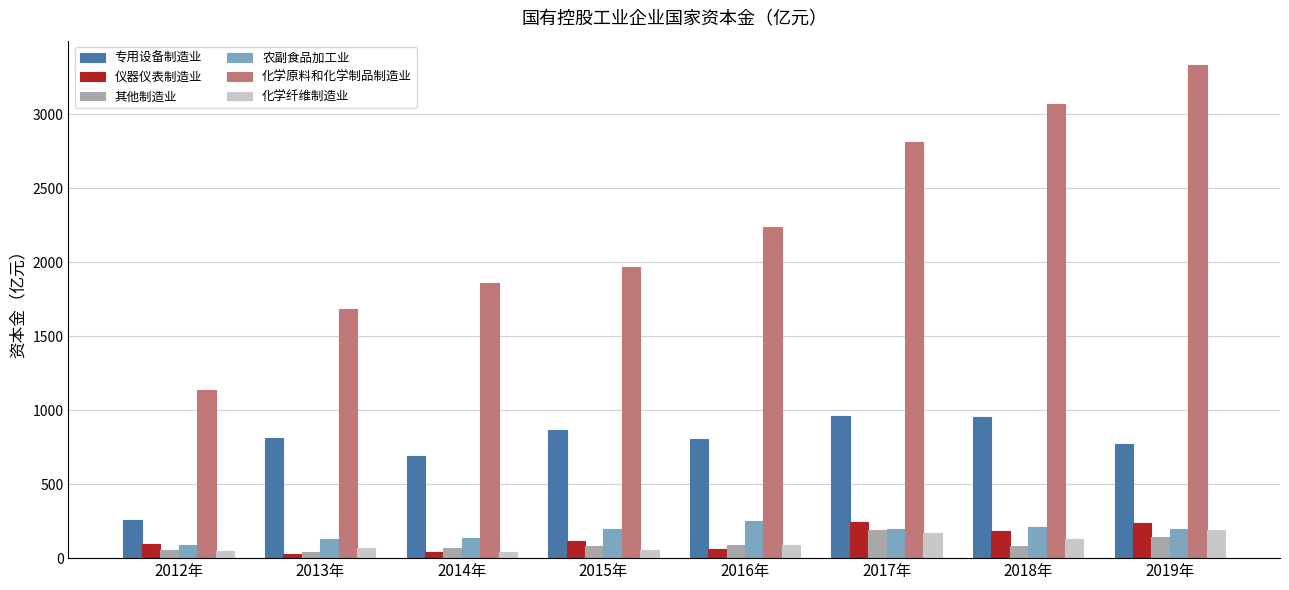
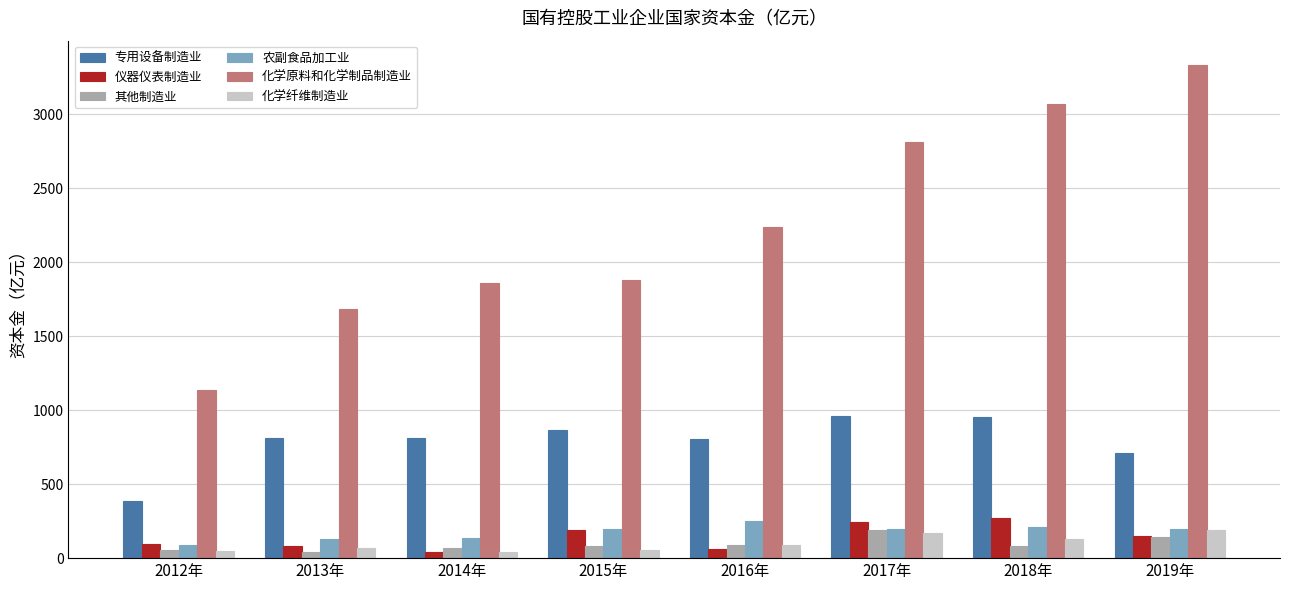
专用设备制造业, 2012年: 260 -> 390
仪器仪表制造业, 2013年: 30 -> 80
专用设备制造业, 2014年: 690 -> 810
仪器仪表制造业, 2015年: 120 -> 190
化学原料和化学制品制造业, 2015年: 1970 -> 1880
仪器仪表制造业, 2018年: 180 -> 270
专用设备制造业, 2019年: 770 -> 710
仪器仪表制造业, 2019年: 240 -> 150
